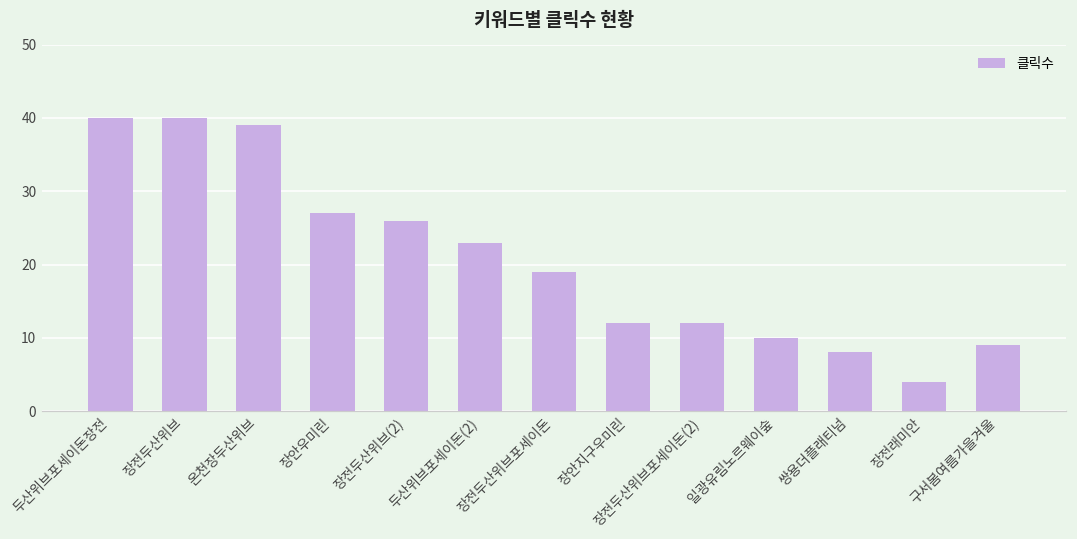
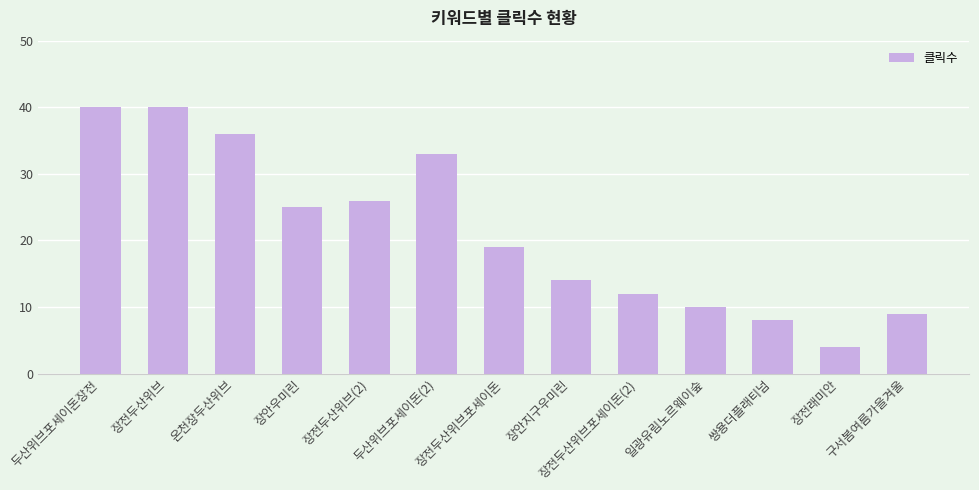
온천장두산위브: 39 -> 36
장안우미린: 27 -> 25
두산위브포세이돈(2): 23 -> 33
장안지구우미린: 12 -> 14
